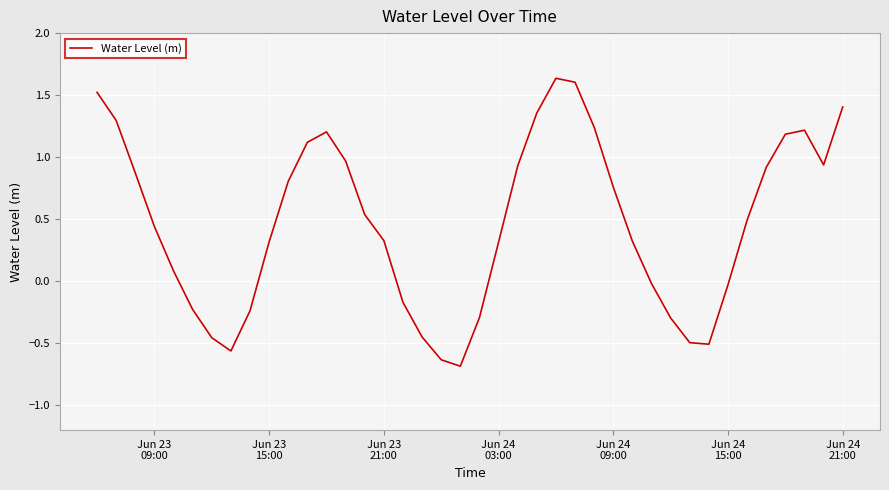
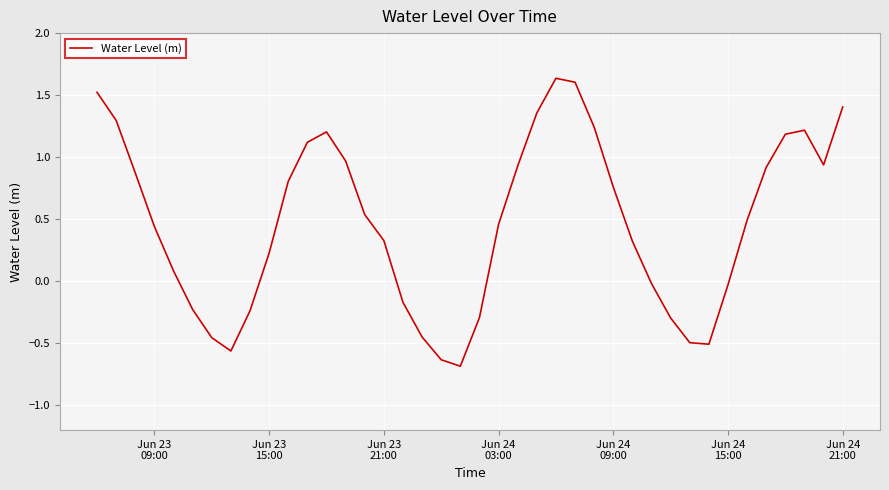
Jun 23 15:00: 0.32 -> 0.23
Jun 24 03:00: 0.31 -> 0.46
